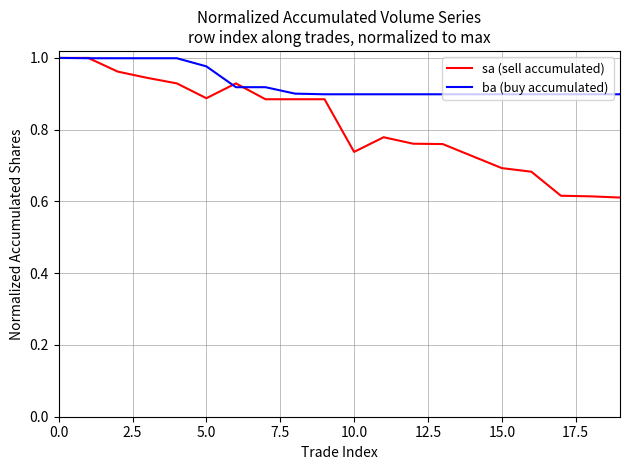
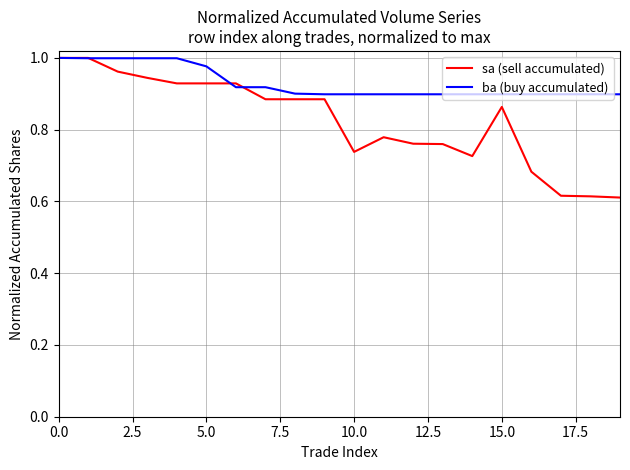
sa (sell accumulated), 5.0: 0.89 -> 0.93
sa (sell accumulated), 15.0: 0.69 -> 0.86
